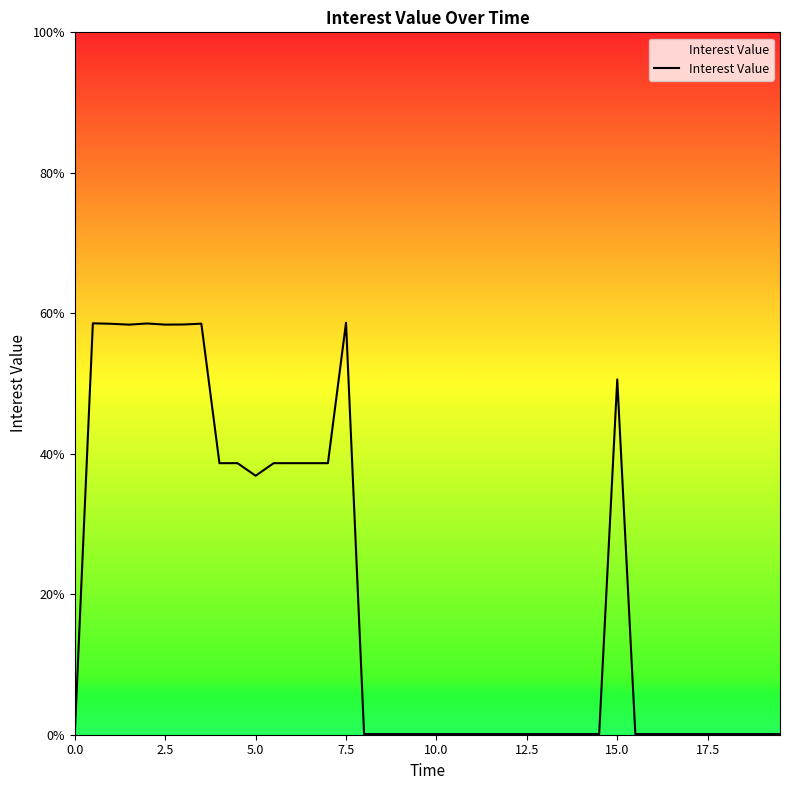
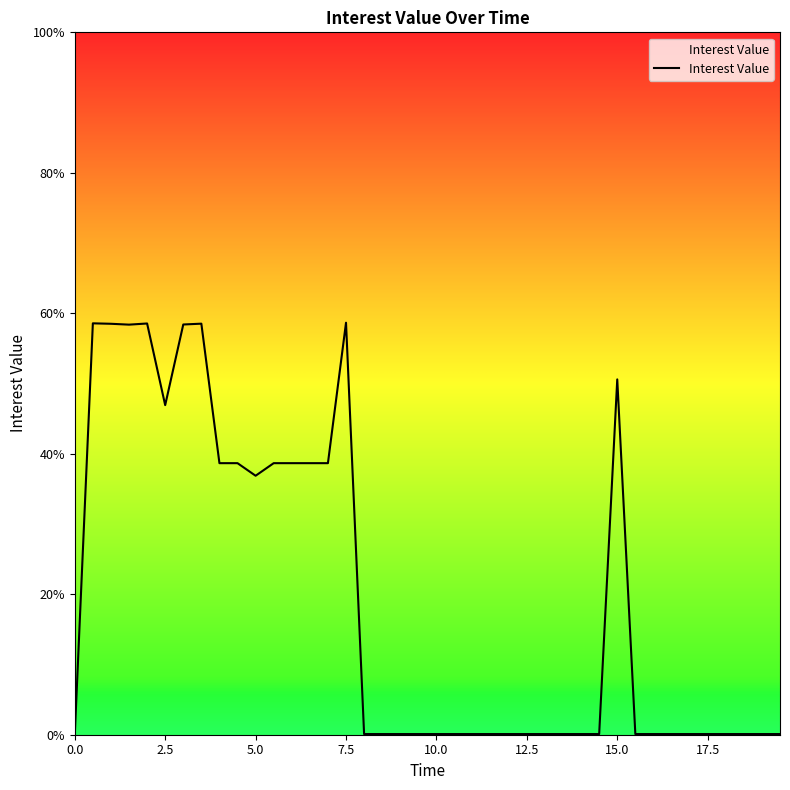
2.5: 58% -> 47%
